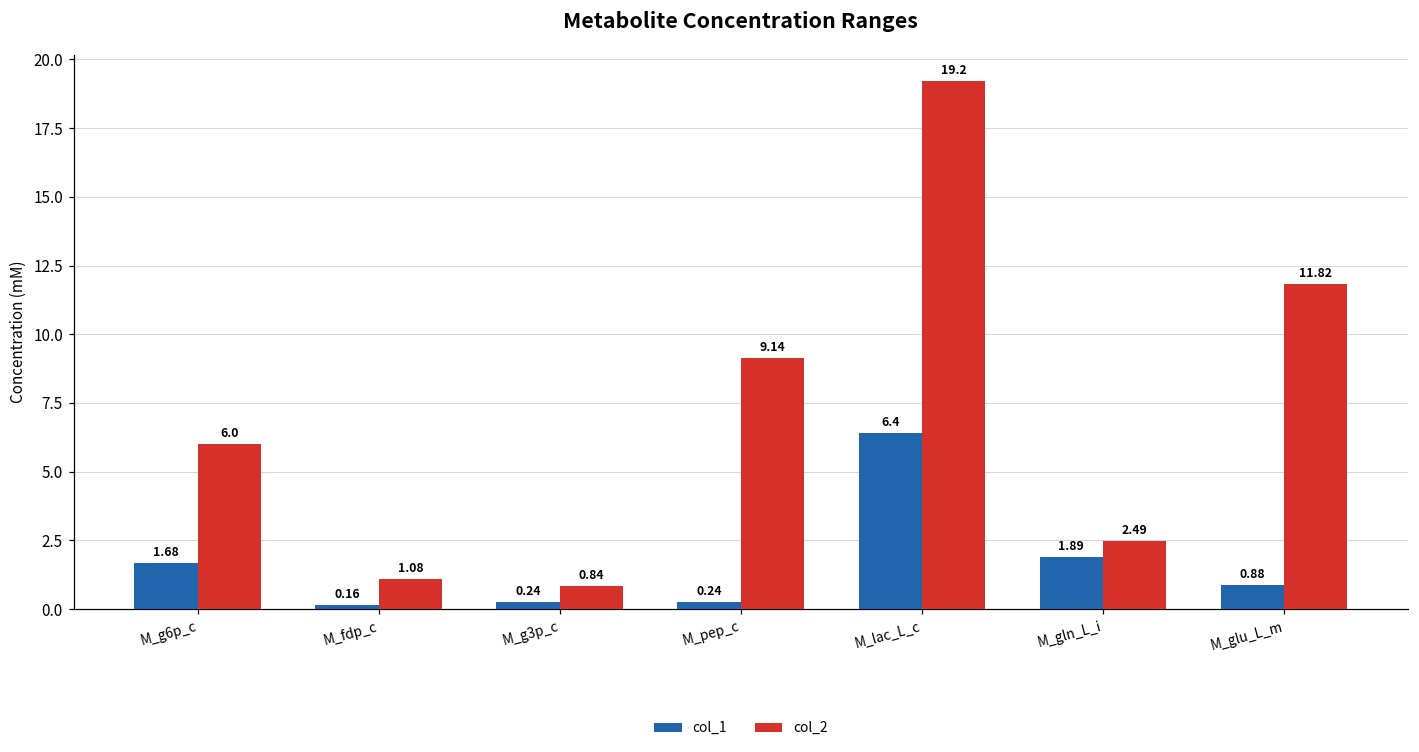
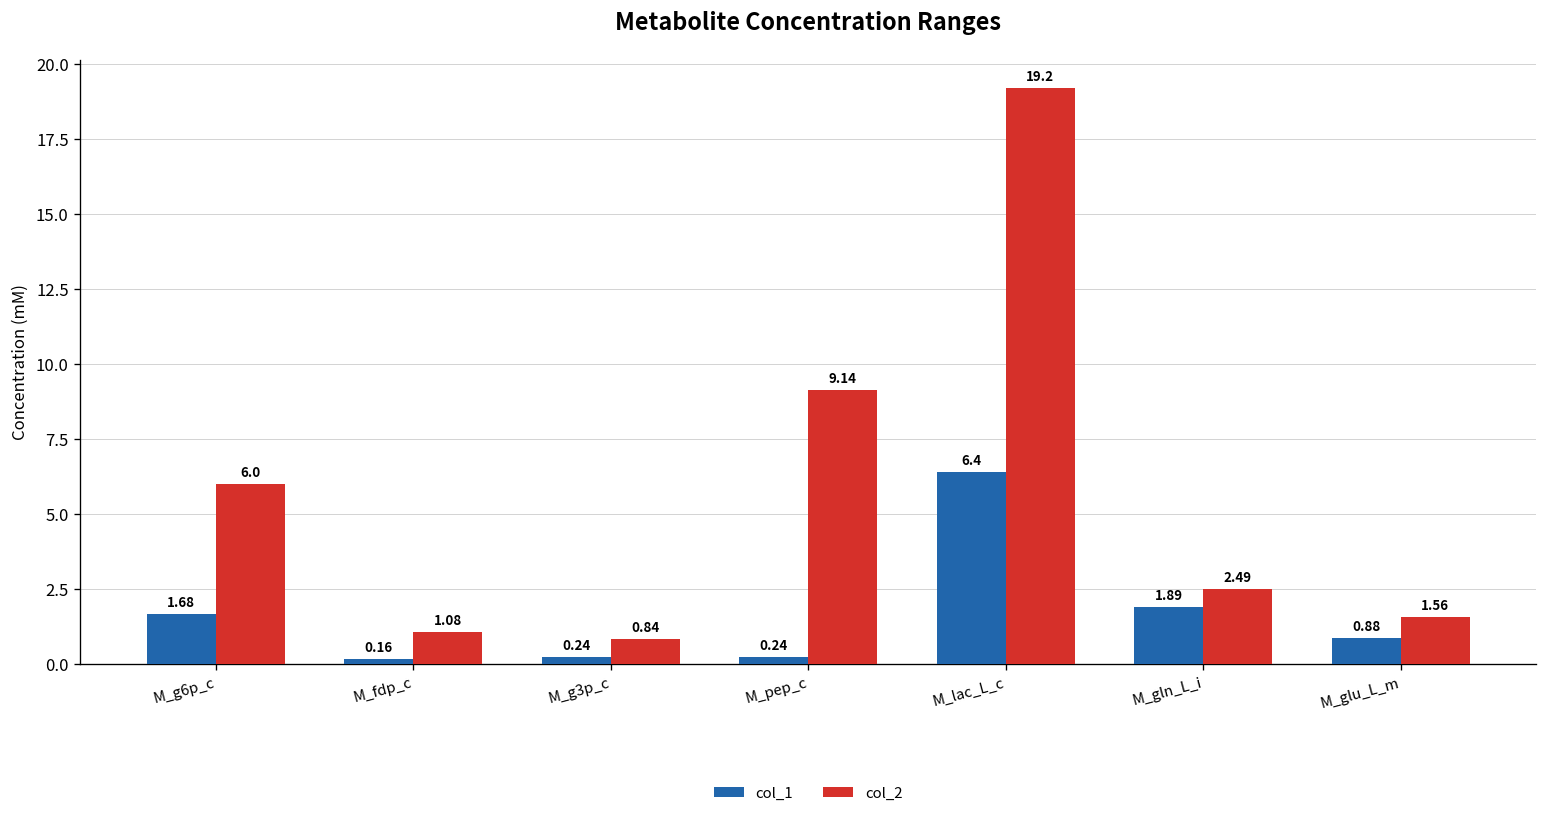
col_2, M_glu_L_m: 11.82 -> 1.56
